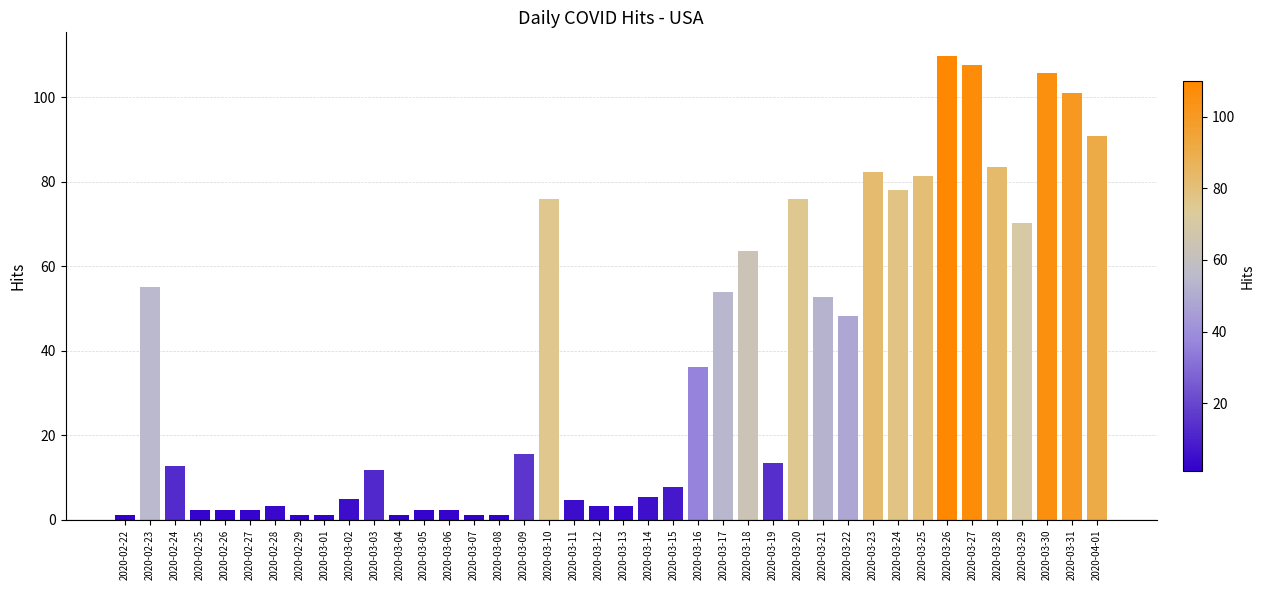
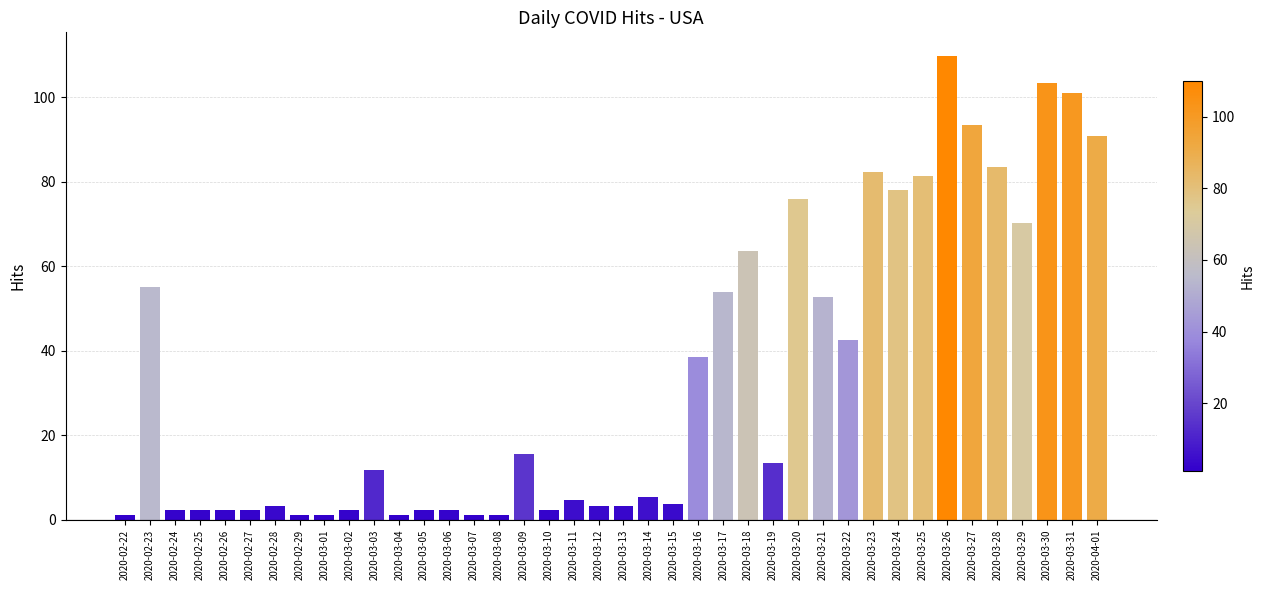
2020-02-24: 13 -> 2
2020-03-02: 5 -> 2
2020-03-10: 76 -> 2
2020-03-15: 8 -> 4
2020-03-16: 36 -> 39
2020-03-22: 48 -> 43
2020-03-27: 108 -> 93
2020-03-30: 106 -> 103
